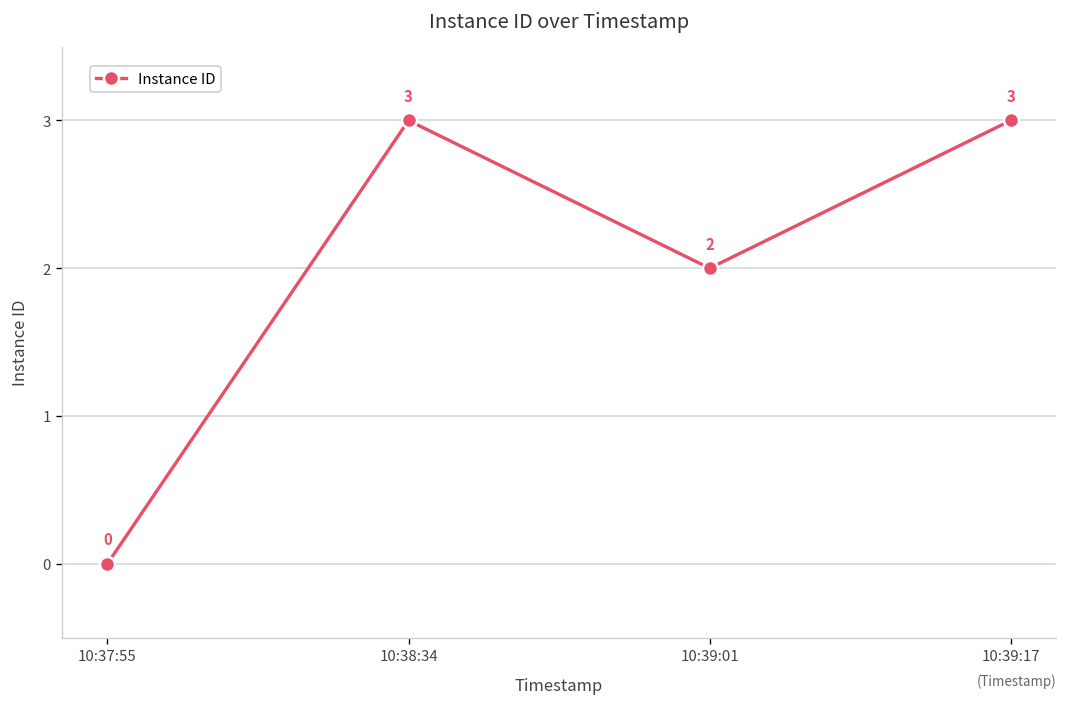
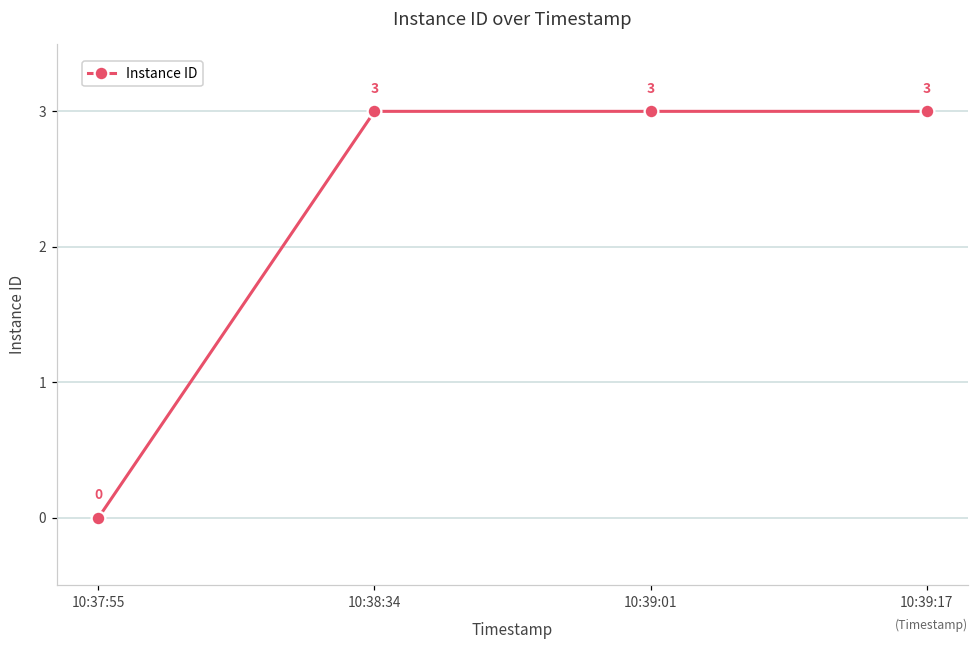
10:39:01: 2 -> 3
